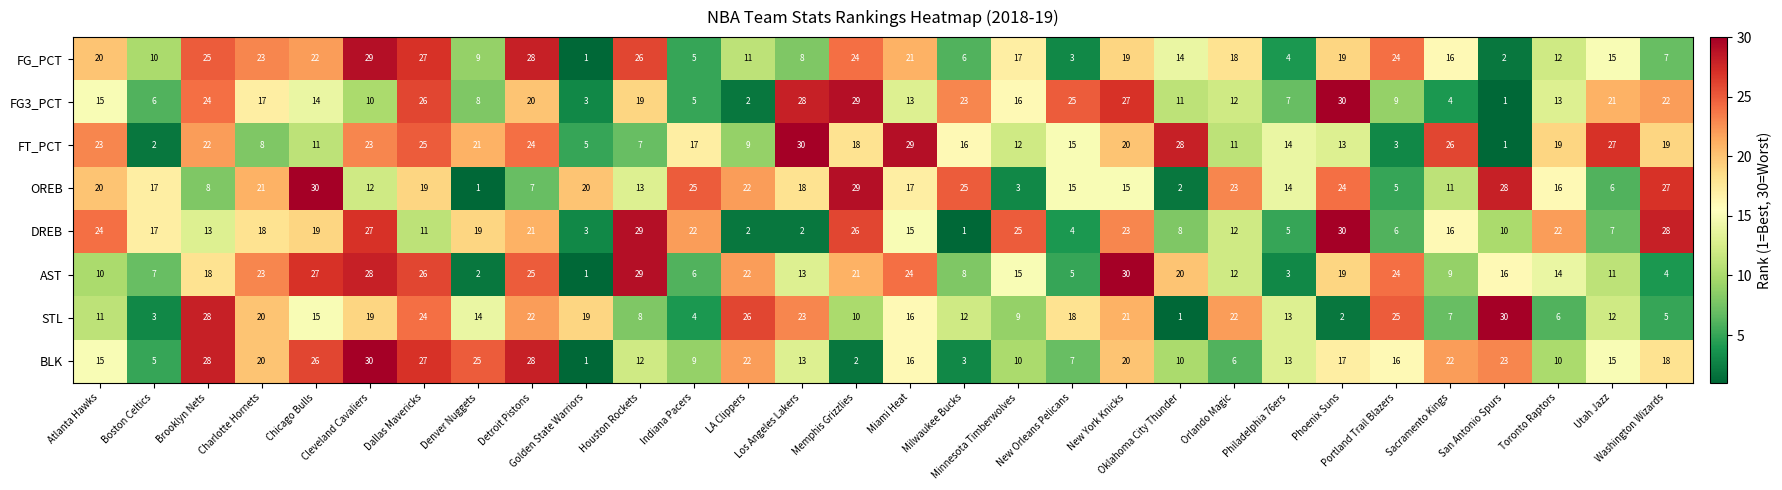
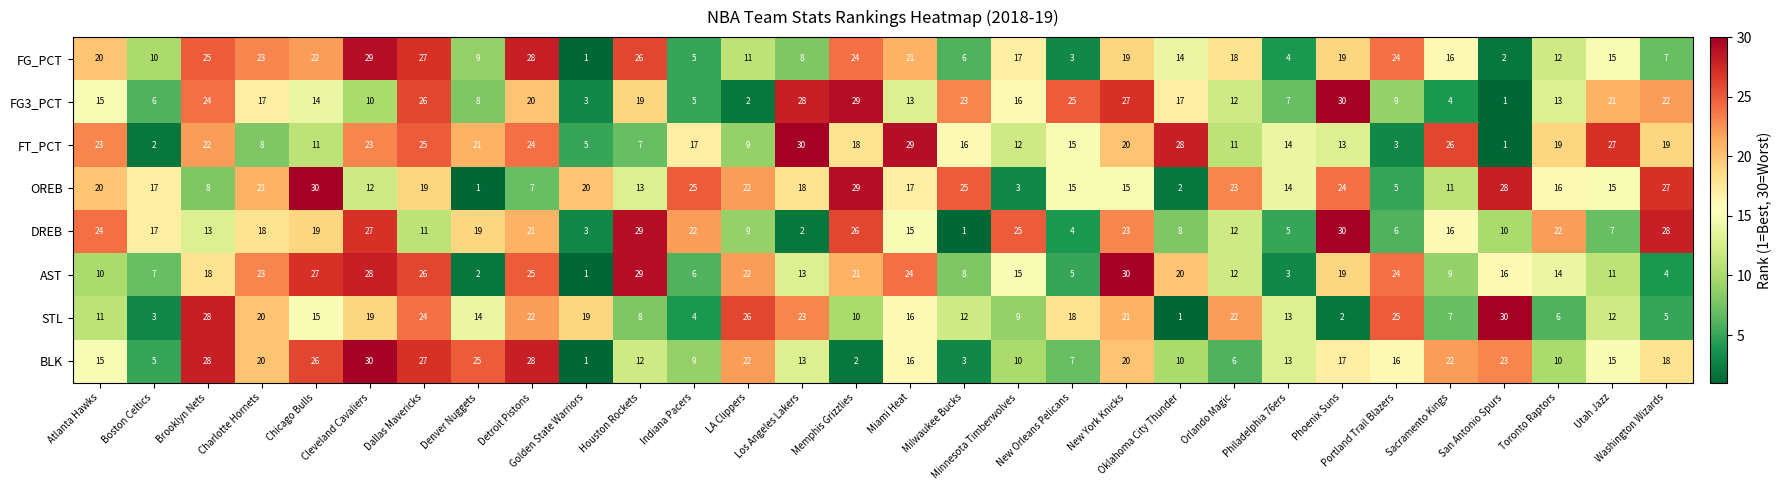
FG3_PCT, Oklahoma City Thunder: 11 -> 17
OREB, Utah Jazz: 6 -> 15
DREB, LA Clippers: 2 -> 9
